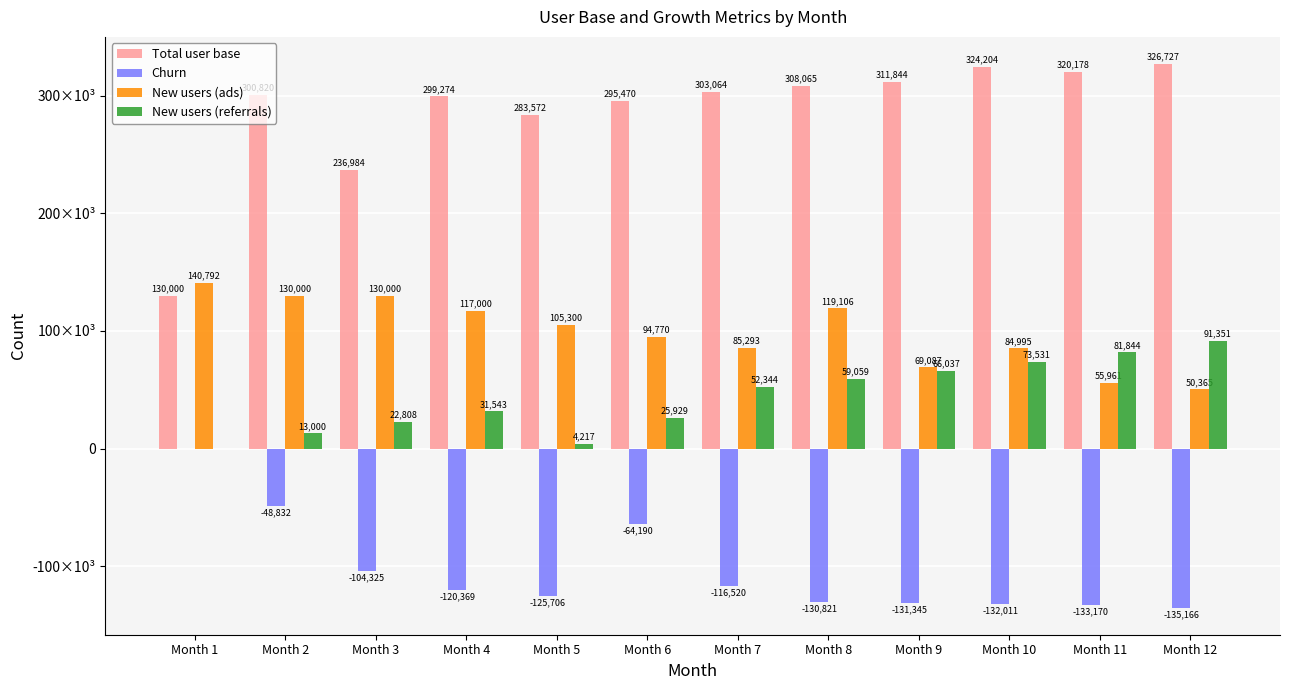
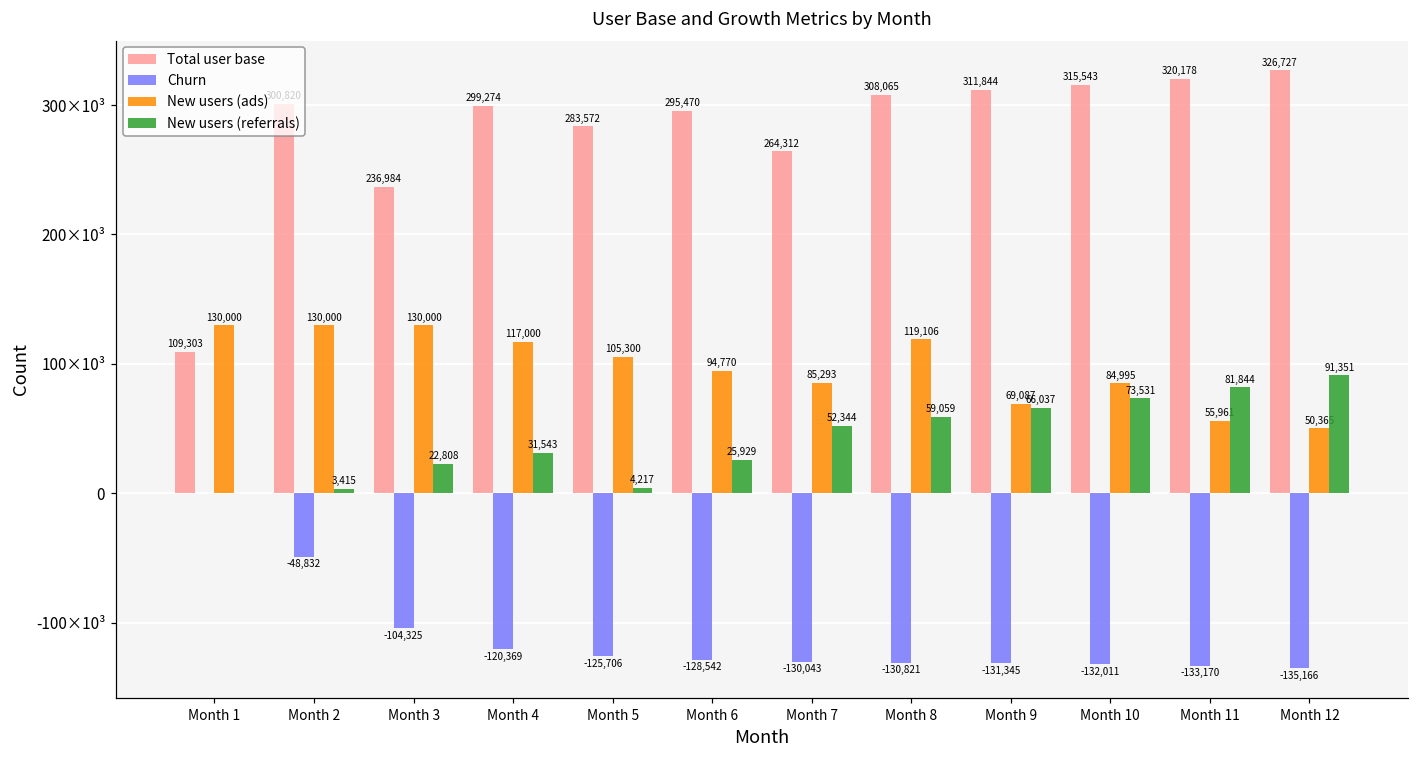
Total user base, Month 1: 130,000 -> 109,303
New users (ads), Month 1: 140,792 -> 130,000
New users (referrals), Month 2: 13,000 -> 3,415
Churn, Month 6: -64,190 -> -128,542
Total user base, Month 7: 303,064 -> 264,312
Churn, Month 7: -116,520 -> -130,043
Total user base, Month 10: 324,204 -> 315,543
